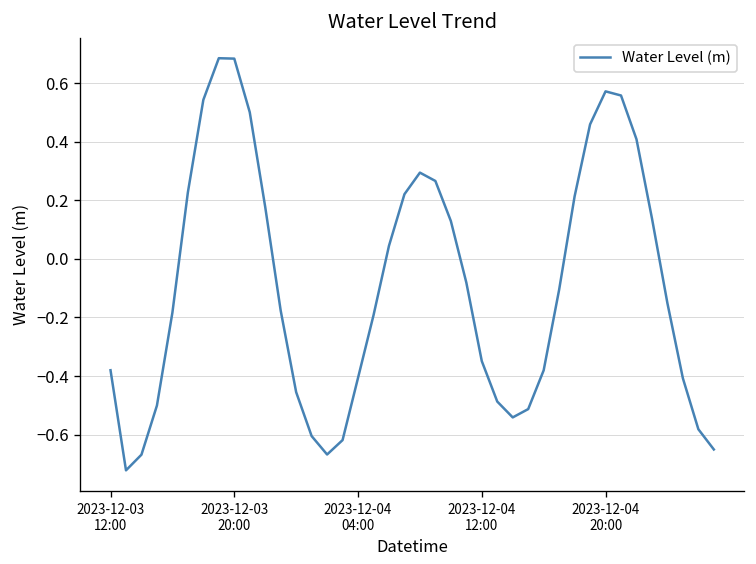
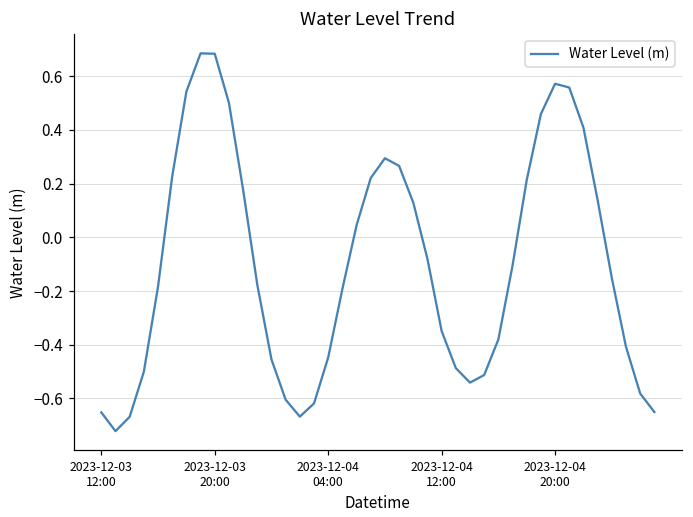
2023-12-03 12:00: -0.38 -> -0.65
2023-12-04 04:00: -0.41 -> -0.45
